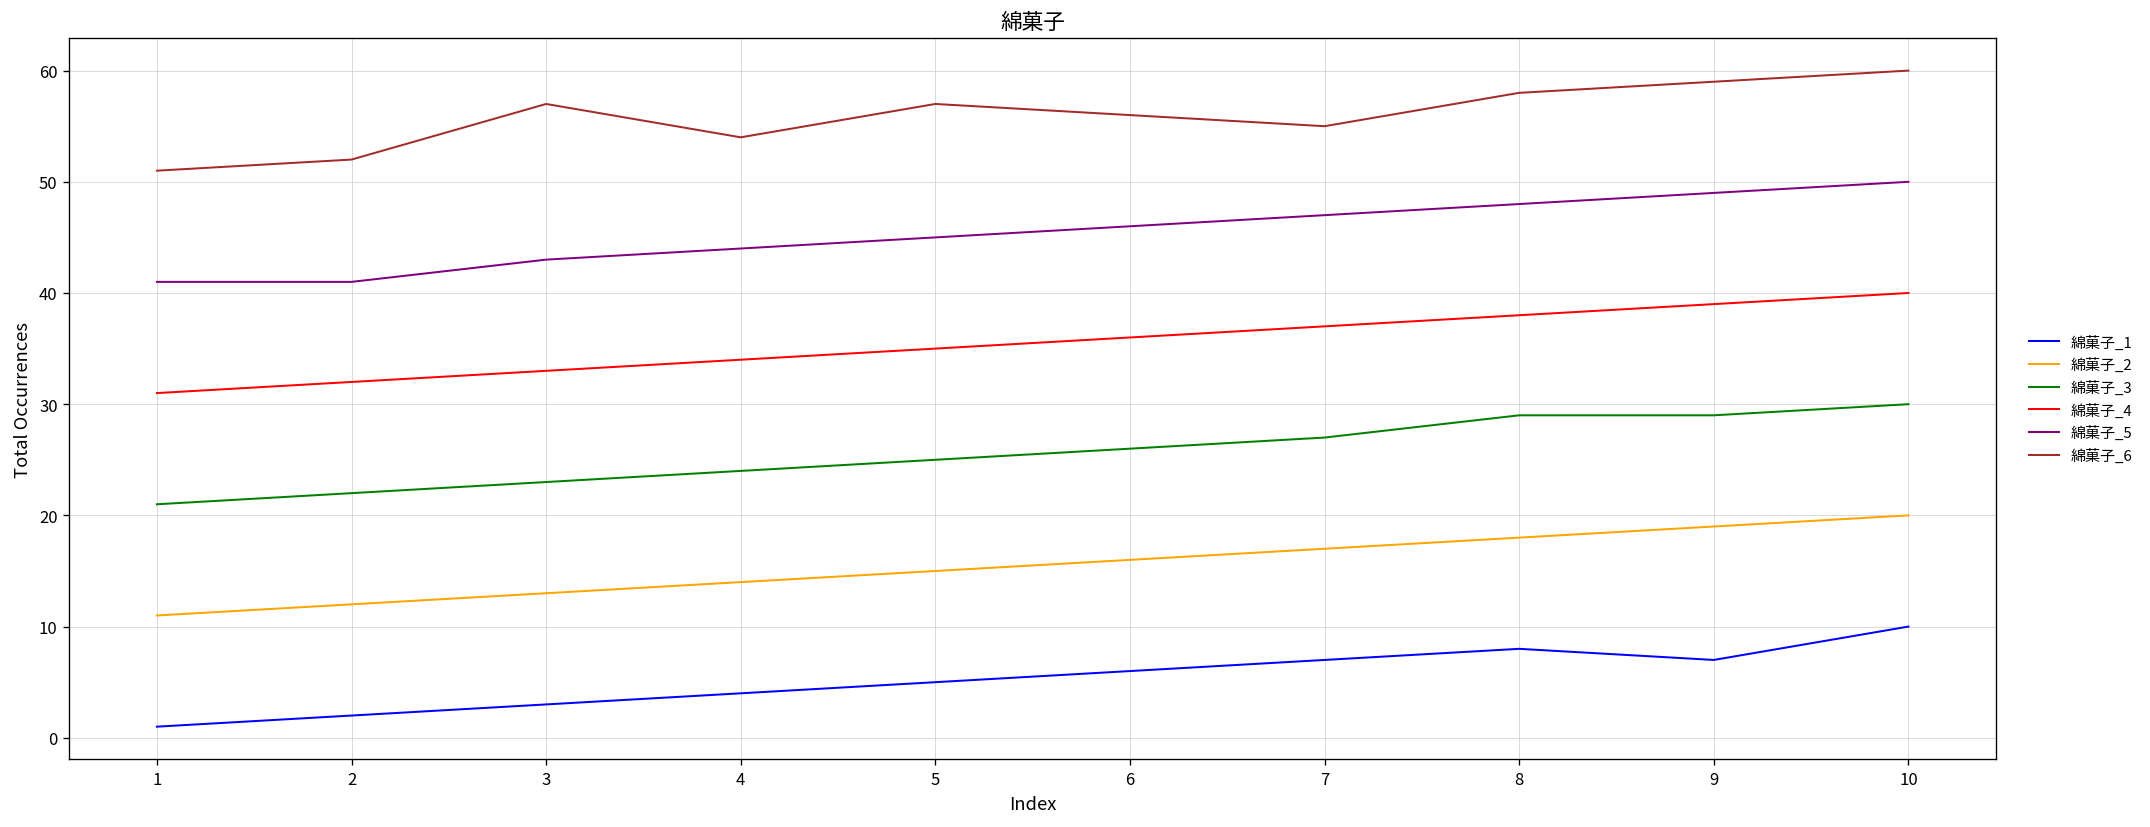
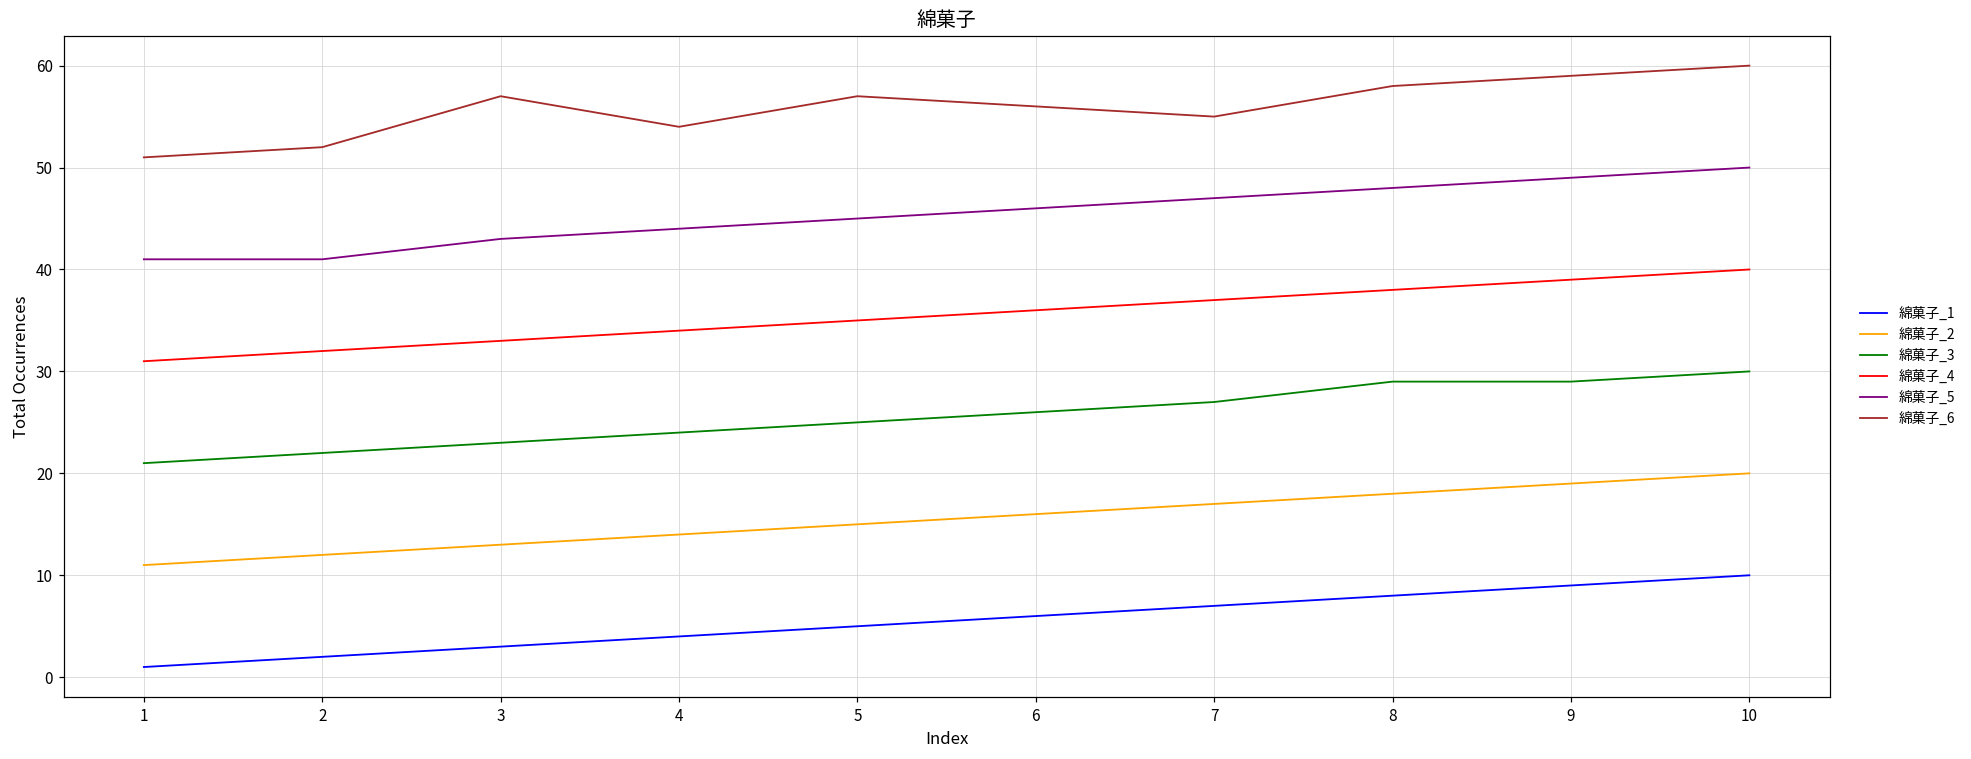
綿菓子_1, 9: 7 -> 9
